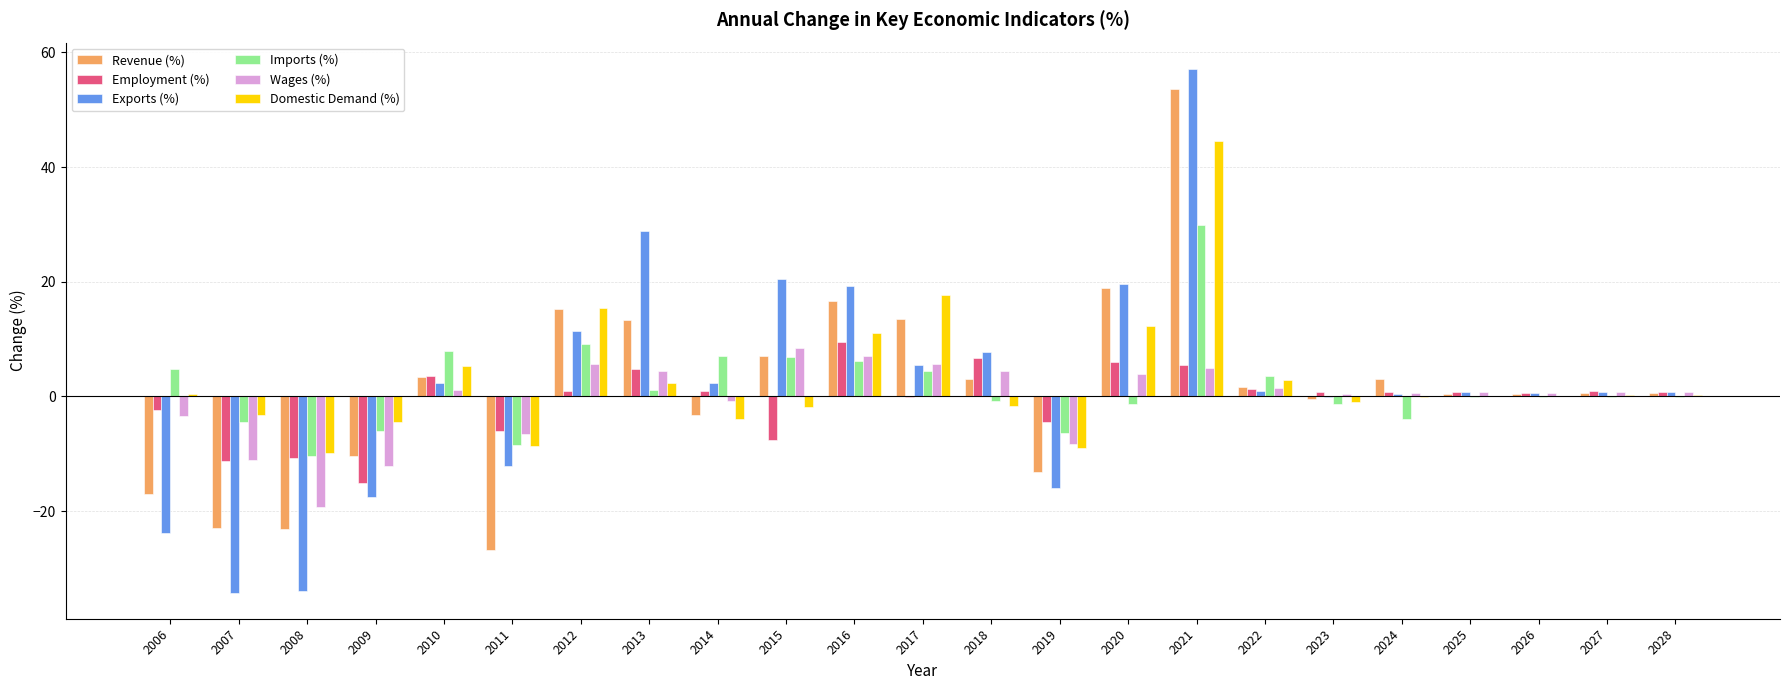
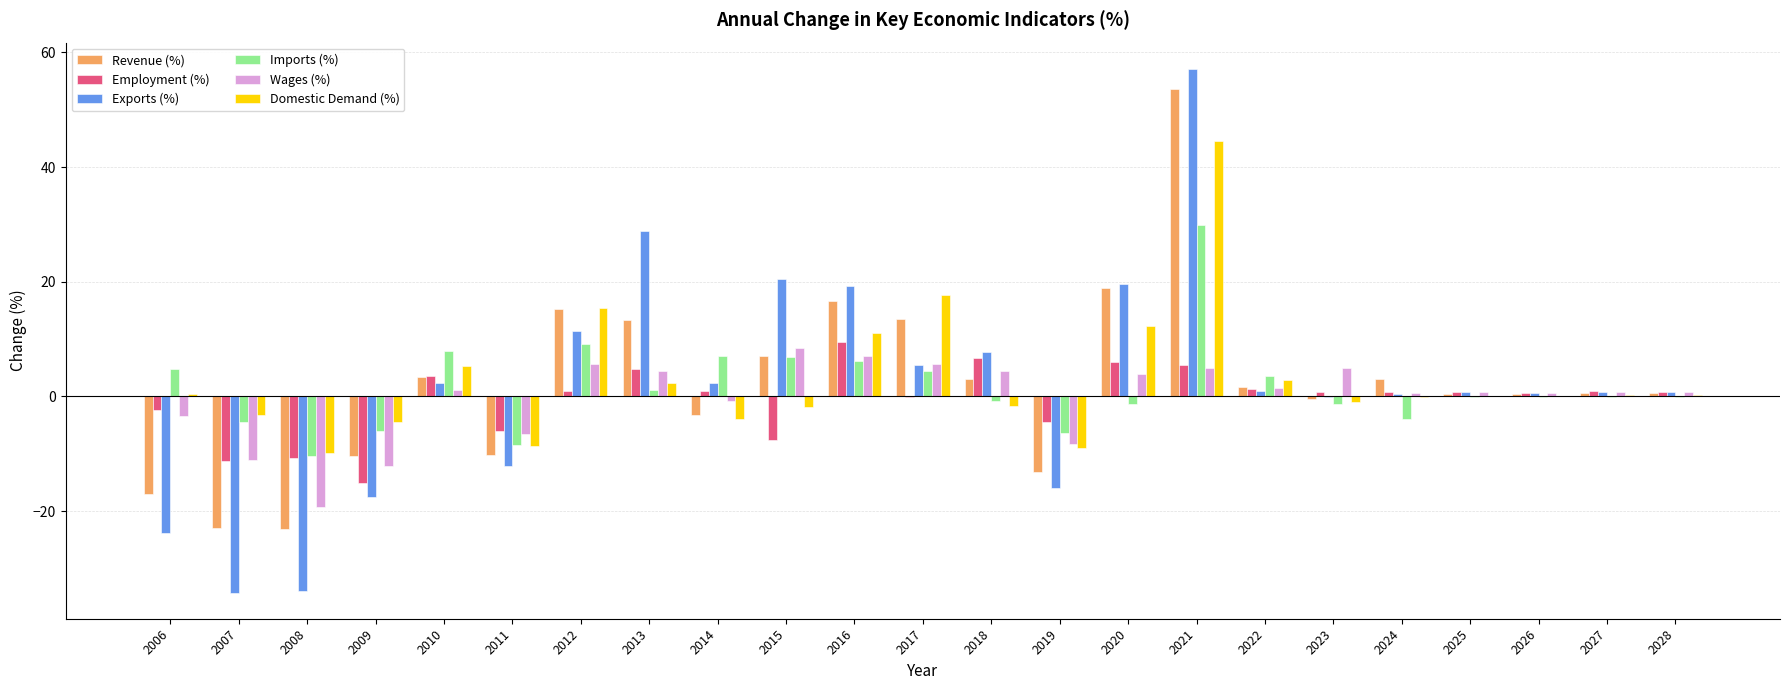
Revenue (%), 2011: -27 -> -10
Wages (%), 2023: 0 -> 5
